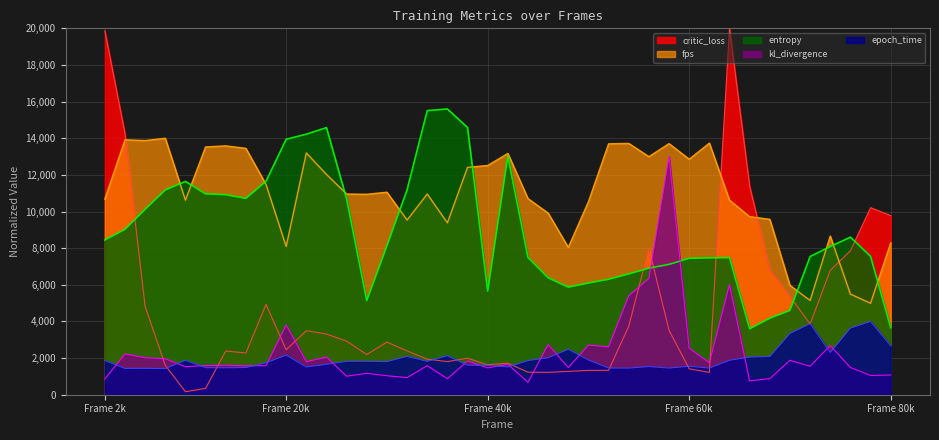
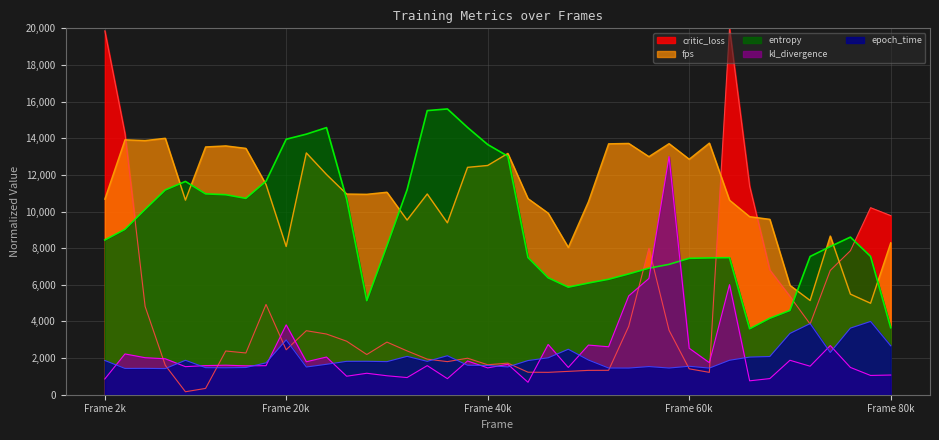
epoch_time, Frame 20k: 2,200 -> 3,000
entropy, Frame 40k: 5,700 -> 13,700
